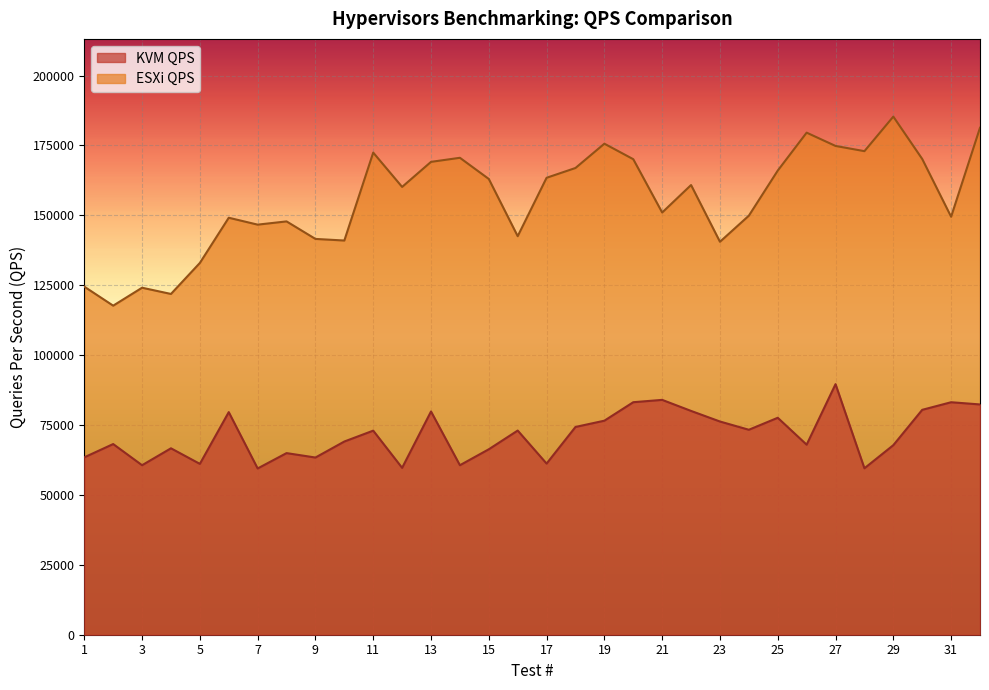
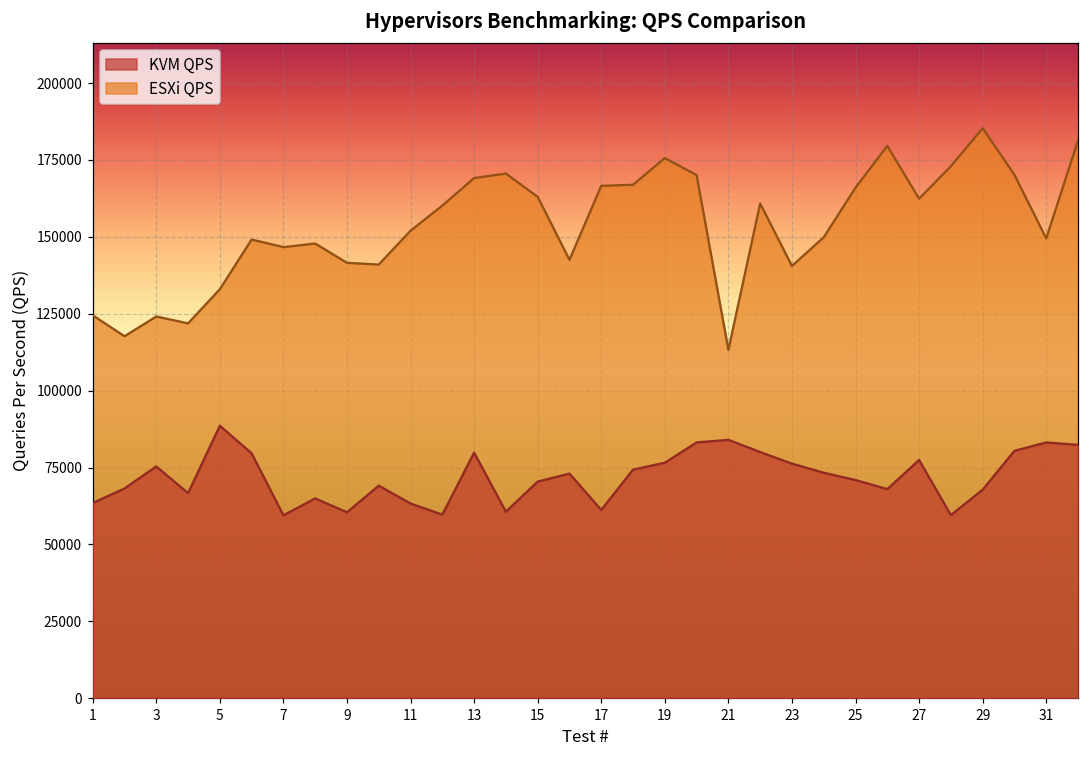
KVM QPS, 3: 61000 -> 75000
KVM QPS, 5: 61000 -> 89000
KVM QPS, 9: 63000 -> 60000
KVM QPS, 11: 73000 -> 63000
ESXi QPS, 11: 172000 -> 152000
KVM QPS, 15: 66000 -> 70000
ESXi QPS, 17: 163000 -> 167000
ESXi QPS, 21: 151000 -> 113000
KVM QPS, 25: 78000 -> 71000
KVM QPS, 27: 90000 -> 77000
ESXi QPS, 27: 175000 -> 162000
